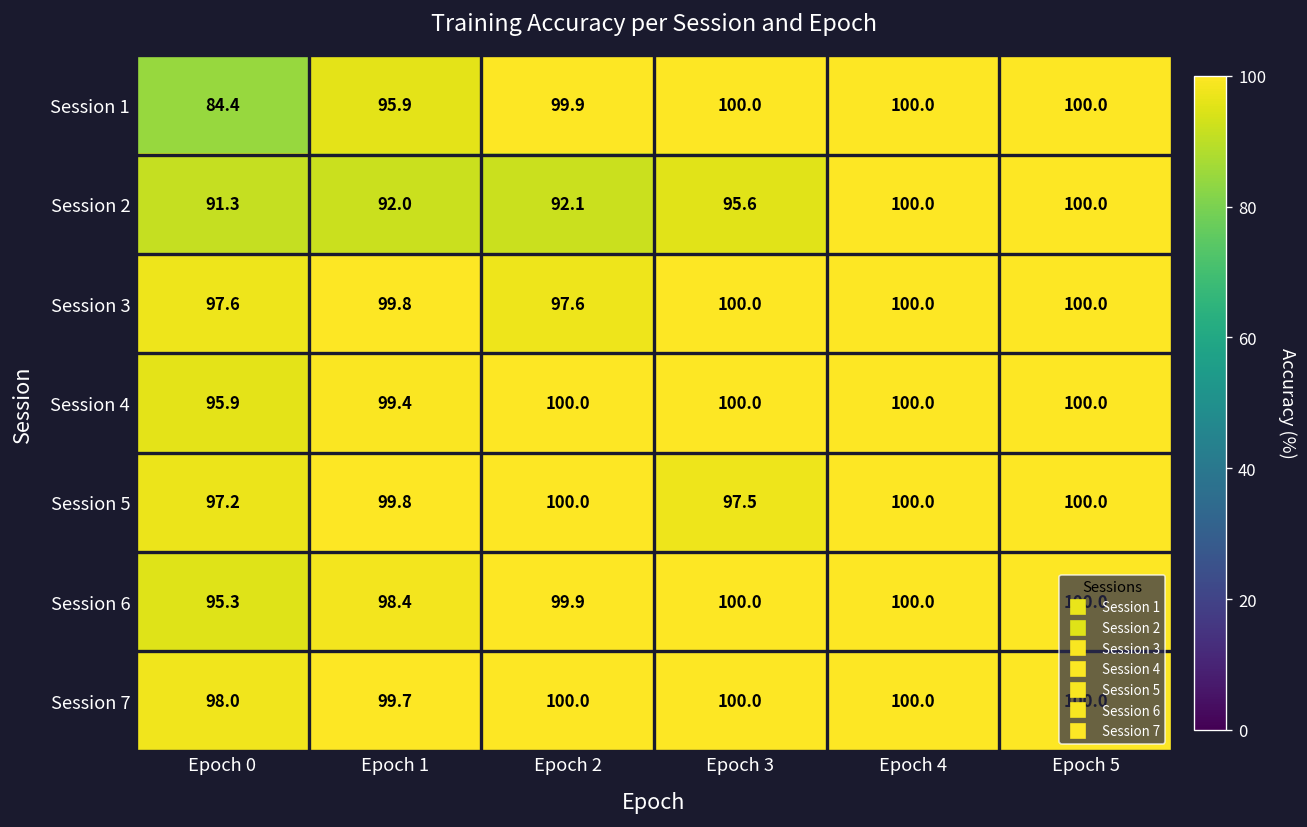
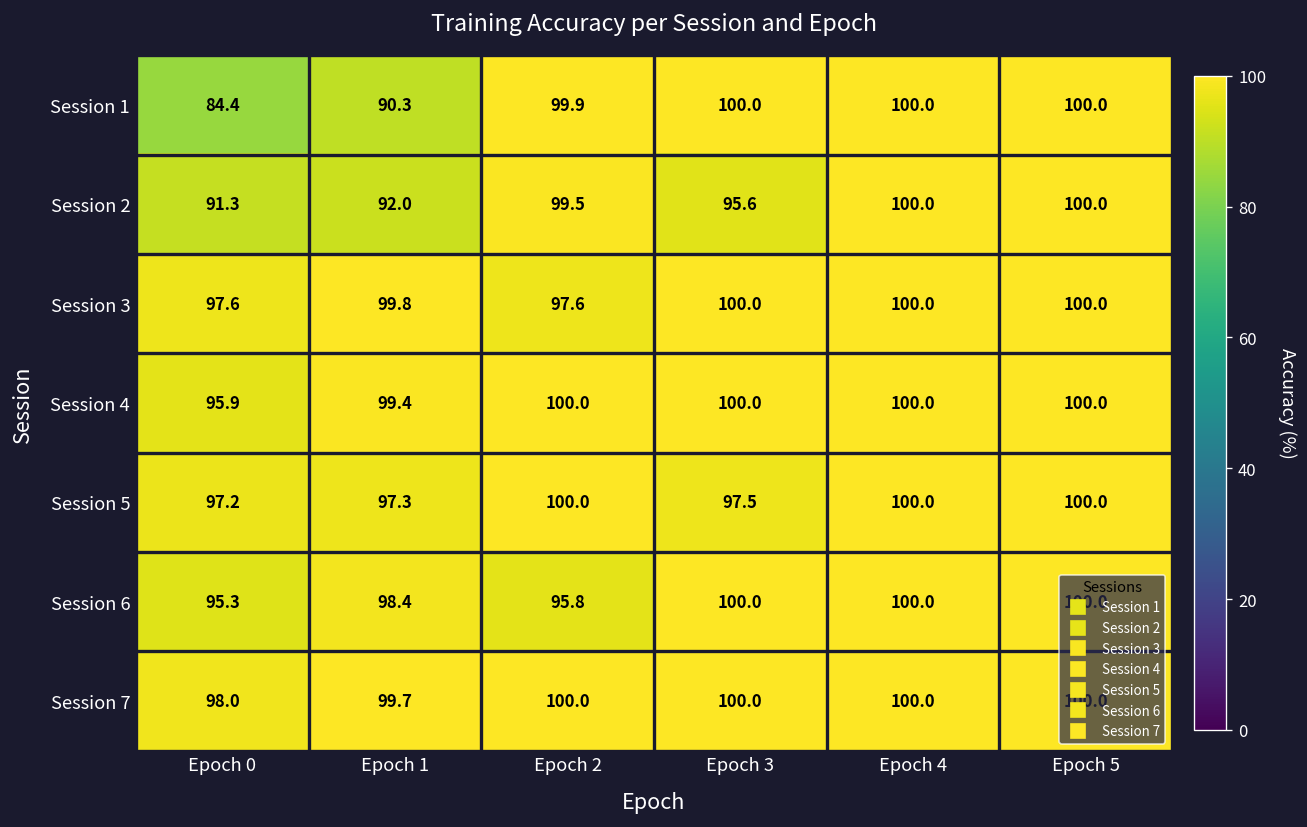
Session 1, Epoch 1: 95.9 -> 90.3
Session 2, Epoch 2: 92.1 -> 99.5
Session 5, Epoch 1: 99.8 -> 97.3
Session 6, Epoch 2: 99.9 -> 95.8
